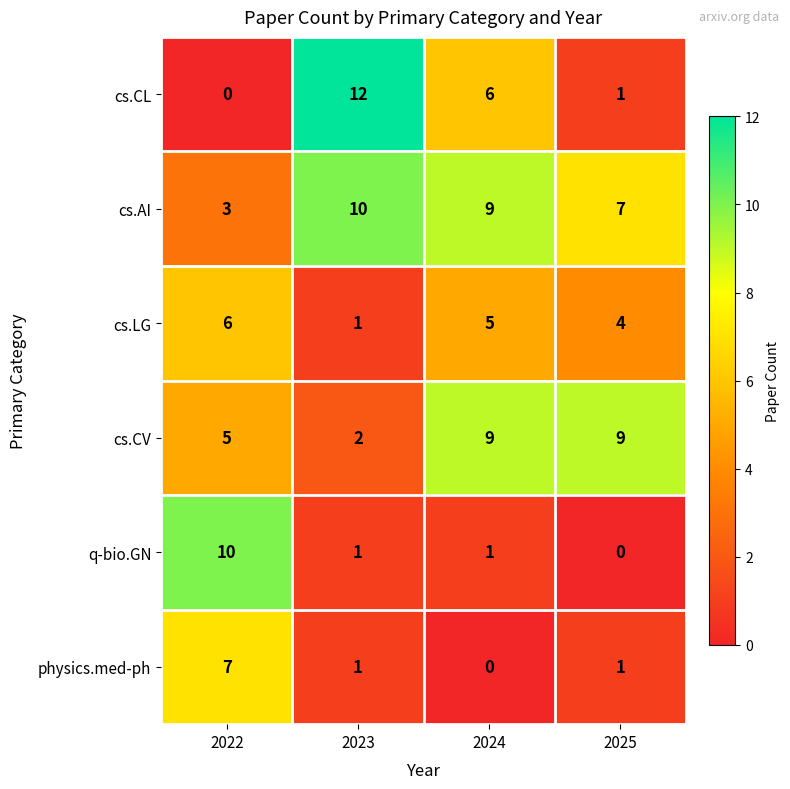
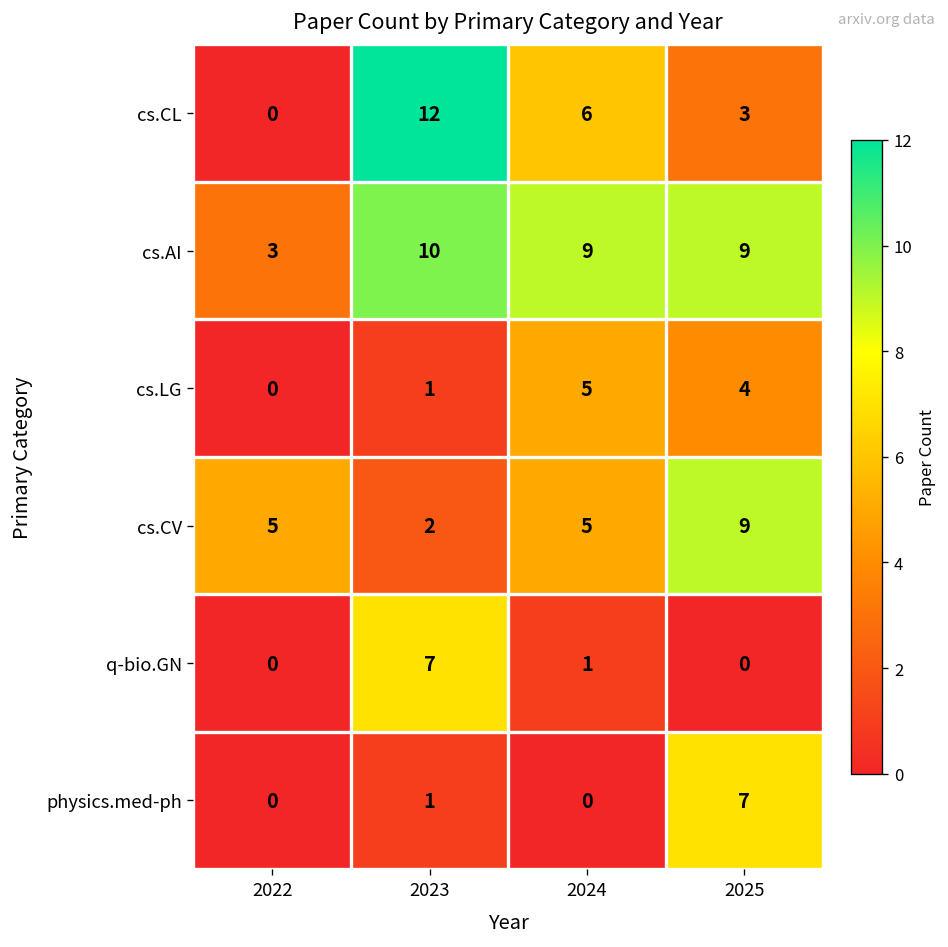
cs.CL, 2025: 1 -> 3
cs.AI, 2025: 7 -> 9
cs.LG, 2022: 6 -> 0
cs.CV, 2024: 9 -> 5
q-bio.GN, 2022: 10 -> 0
q-bio.GN, 2023: 1 -> 7
physics.med-ph, 2022: 7 -> 0
physics.med-ph, 2025: 1 -> 7
